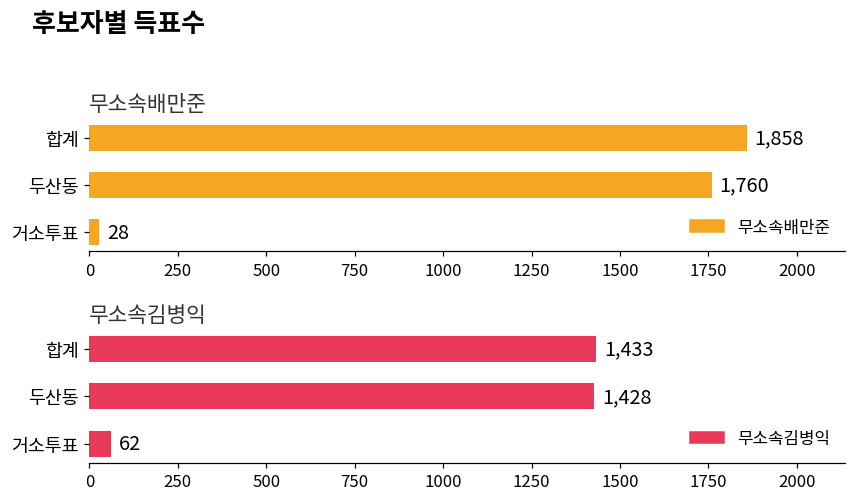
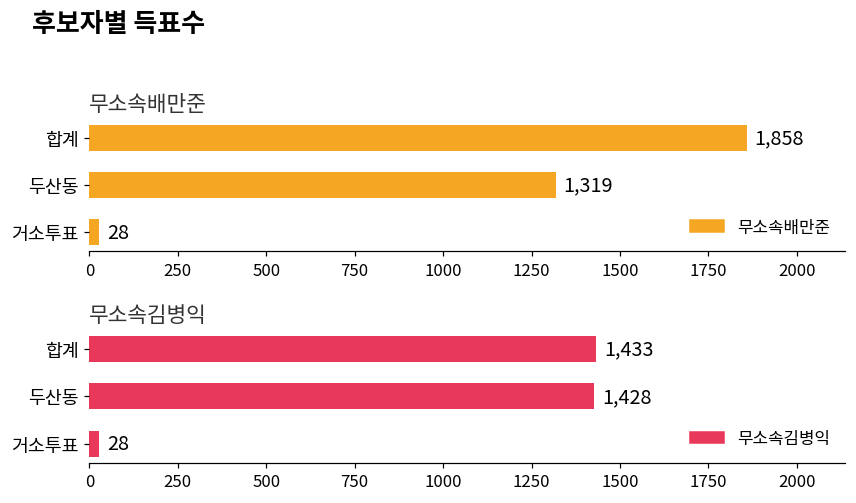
무소속배만준, 두산동: 1,760 -> 1,319
무소속김병익, 거소투표: 62 -> 28
